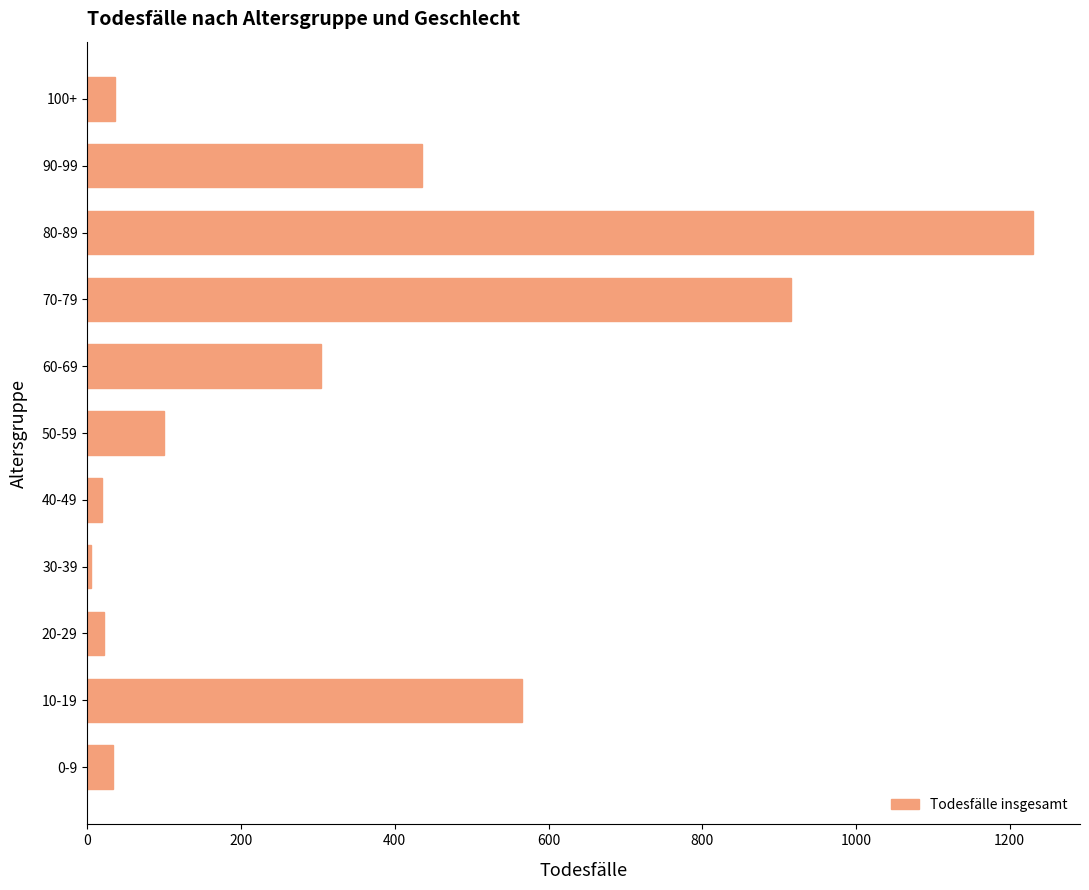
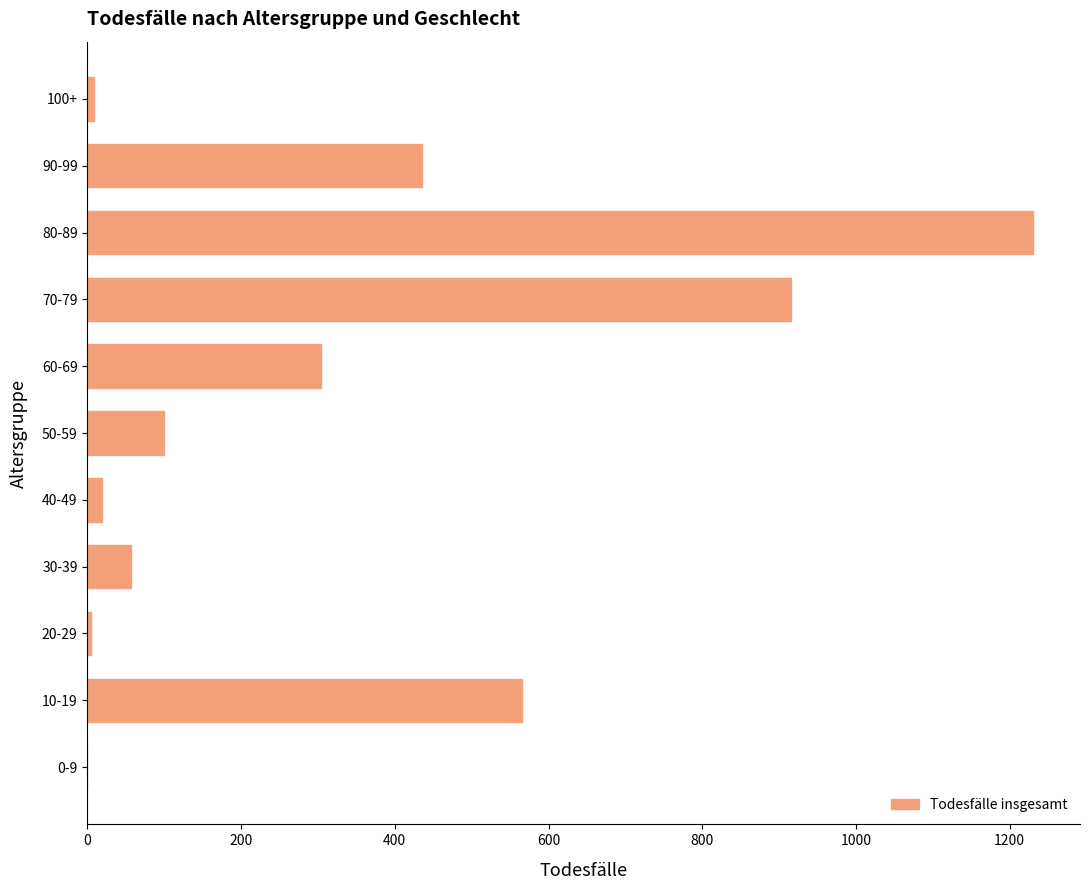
100+: 40 -> 10
30-39: 10 -> 60
20-29: 20 -> 10
0-9: 30 -> 0
